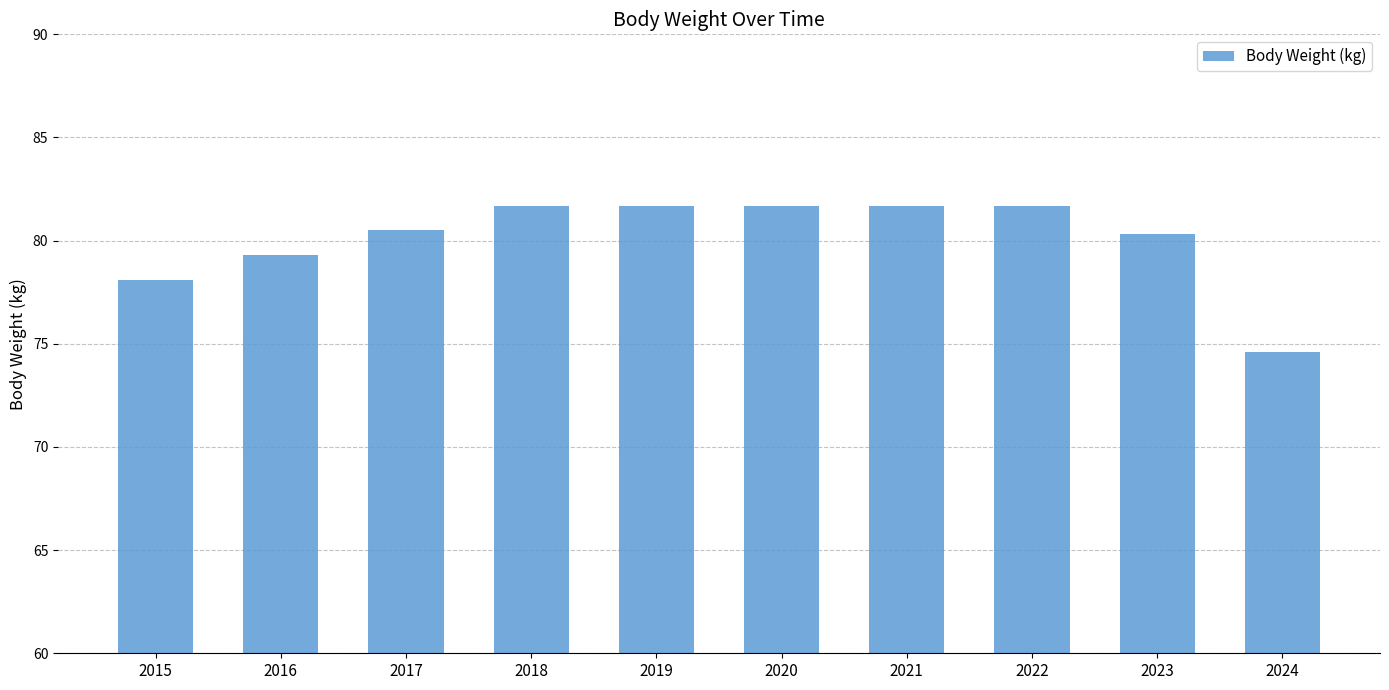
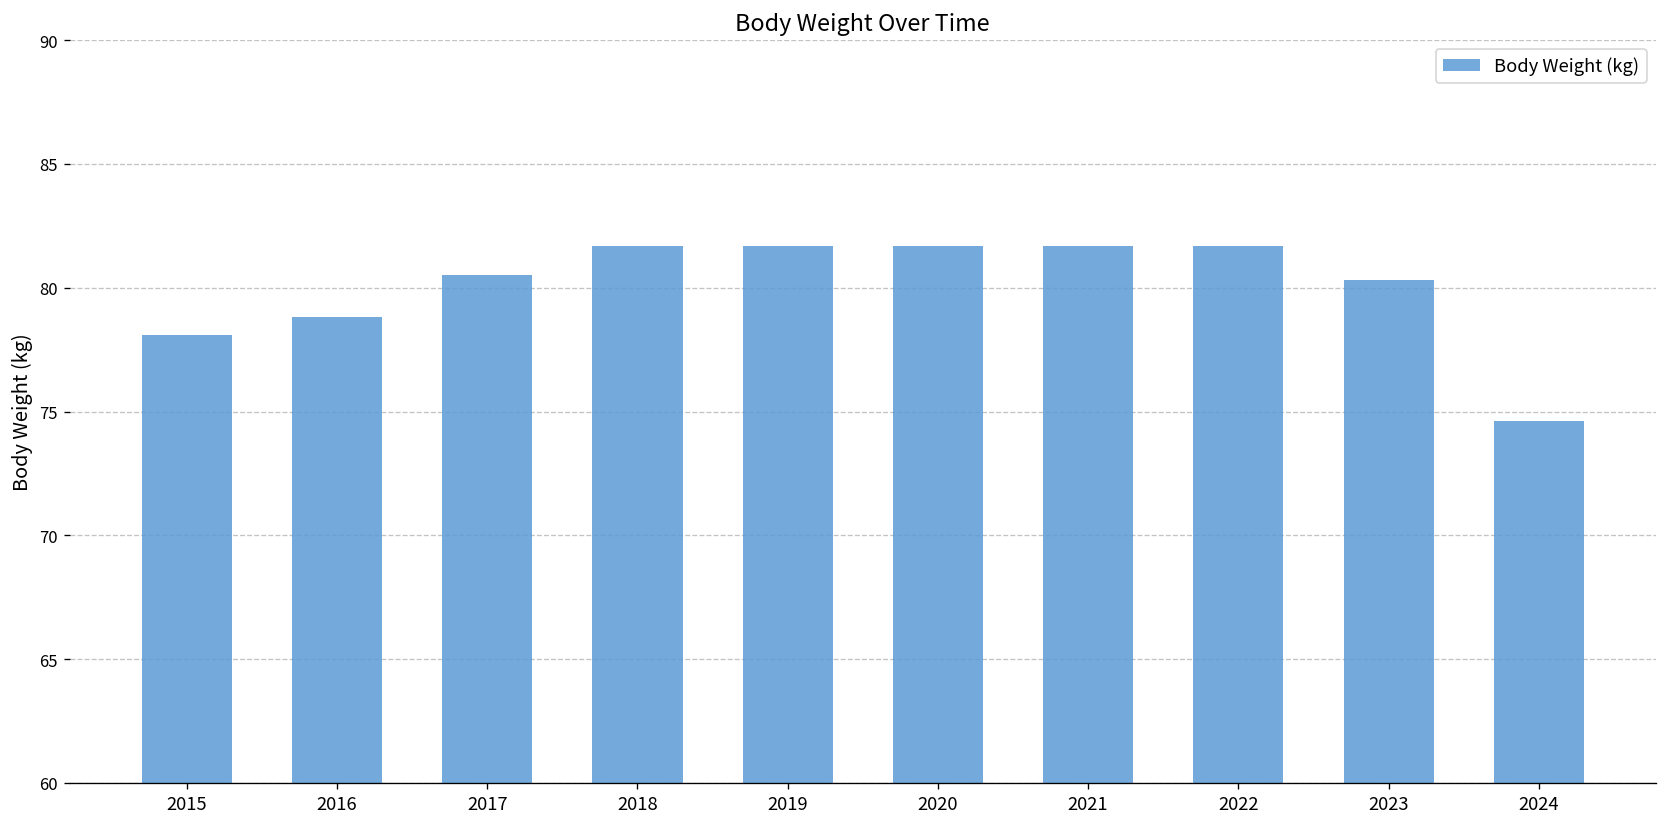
2016: 79.3 -> 78.8
